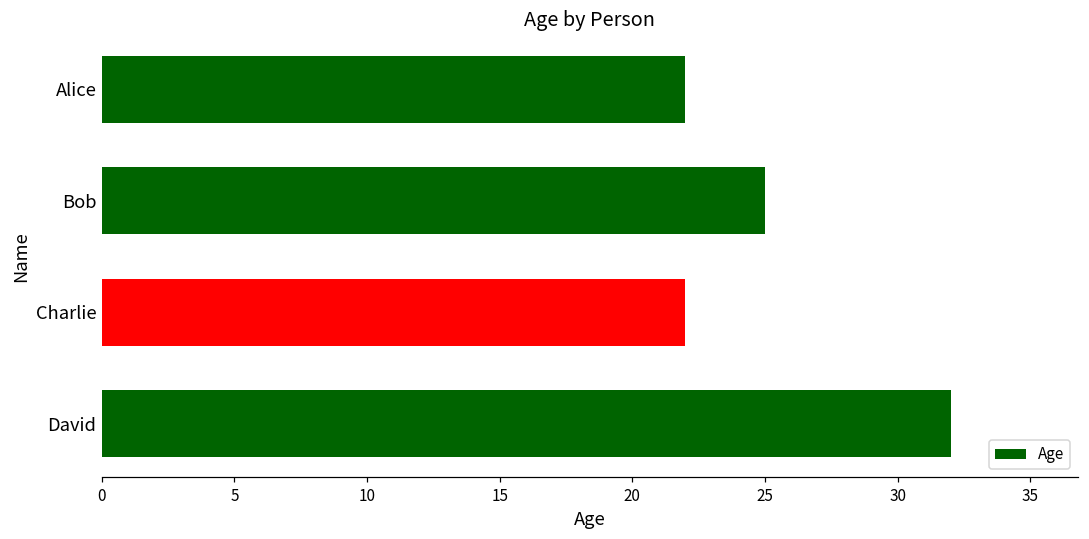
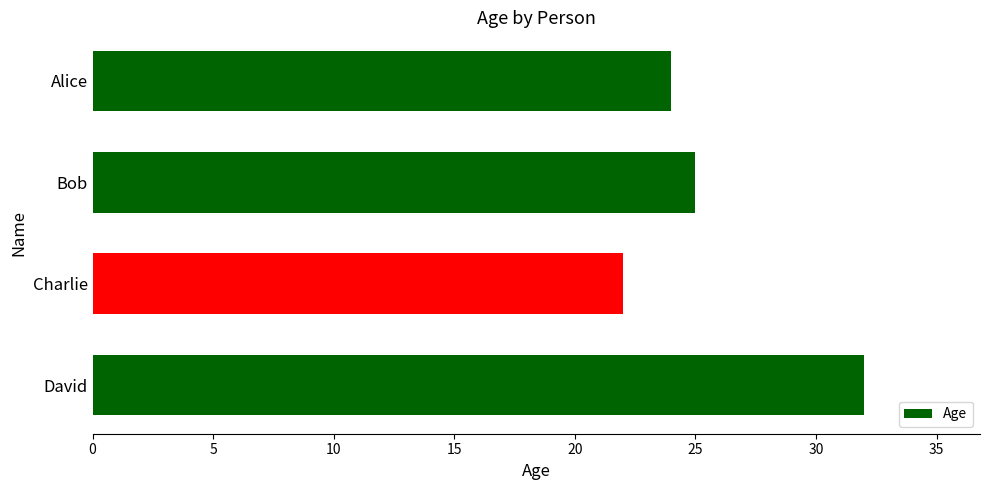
Alice: 22 -> 24
